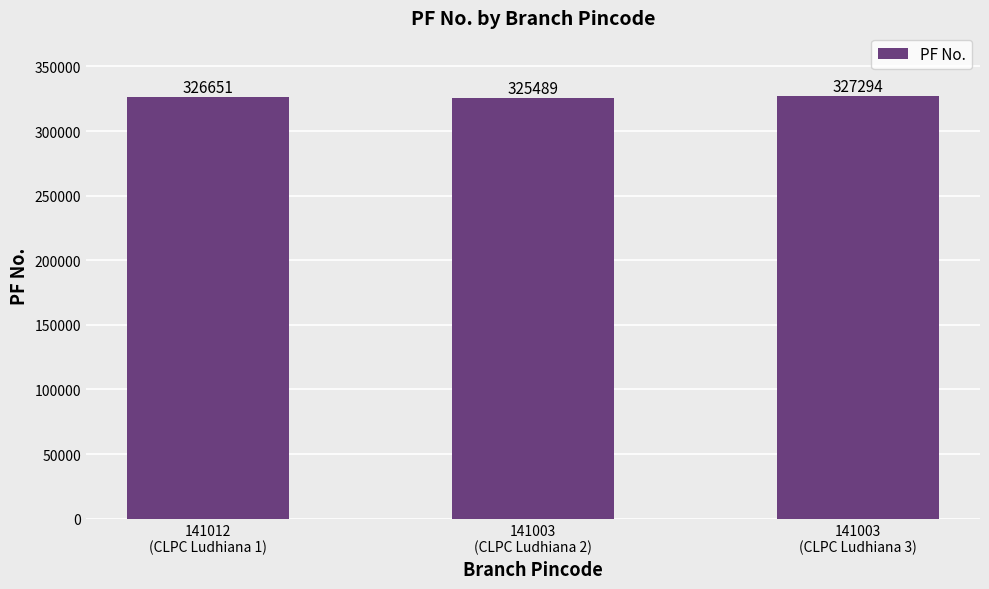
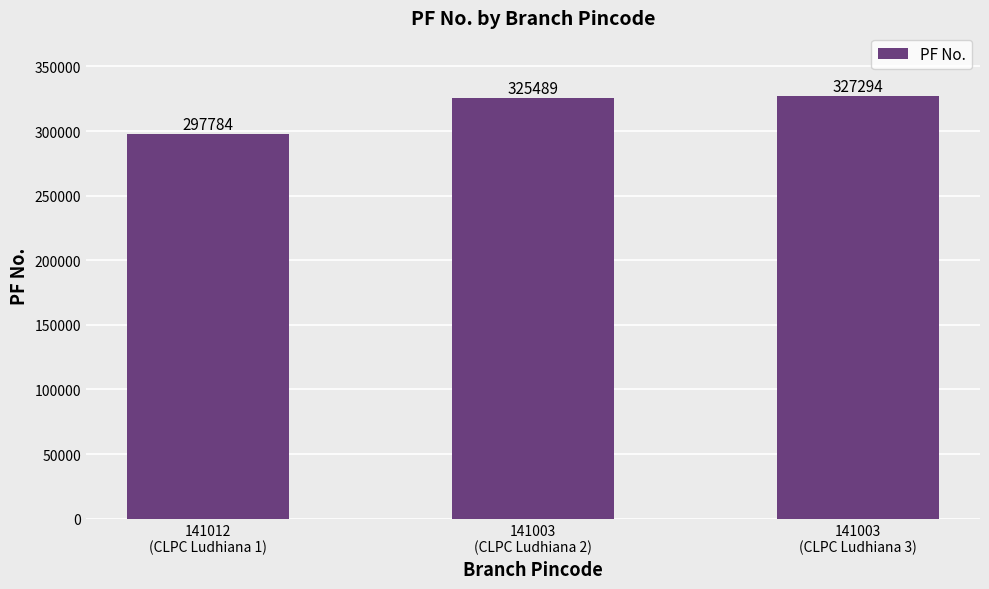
141012 (CLPC Ludhiana 1): 326651 -> 297784
